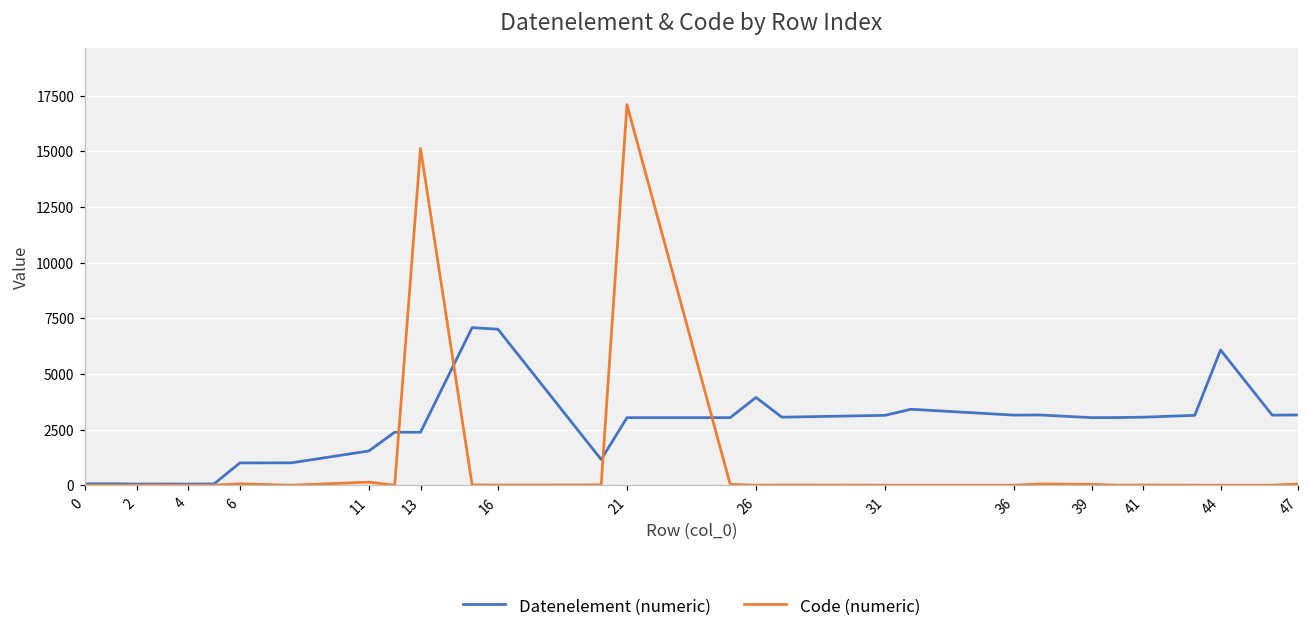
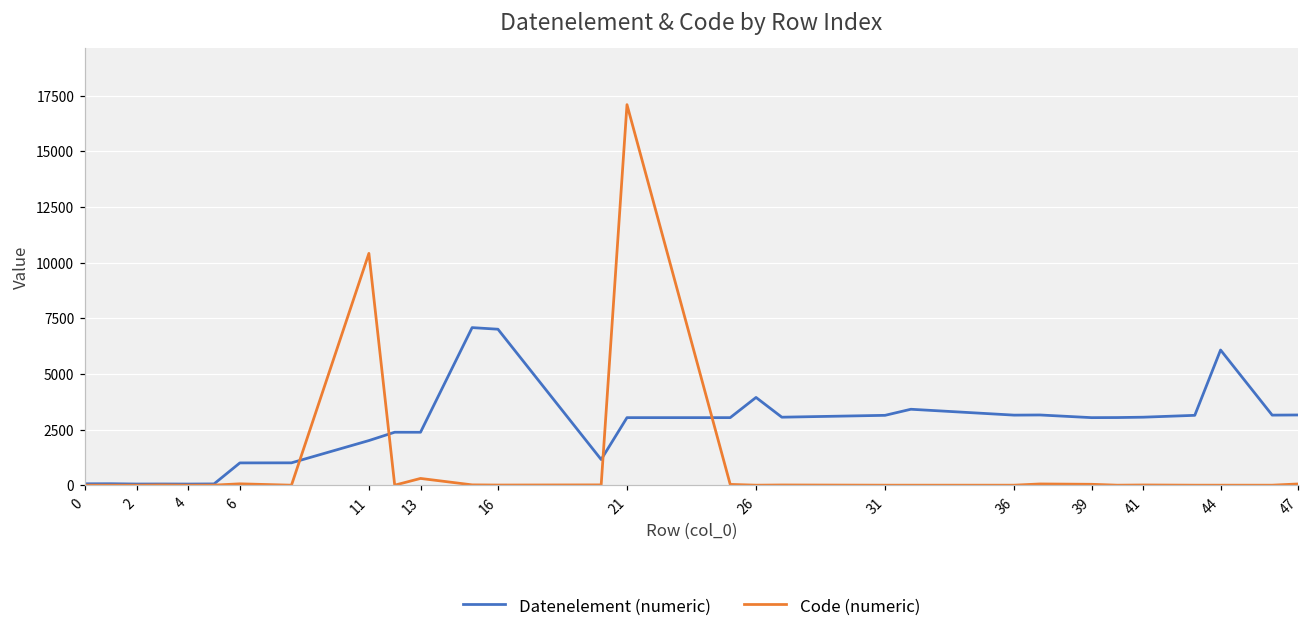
Datenelement (numeric), 11: 1500 -> 2000
Code (numeric), 11: 100 -> 10400
Code (numeric), 13: 15100 -> 300
